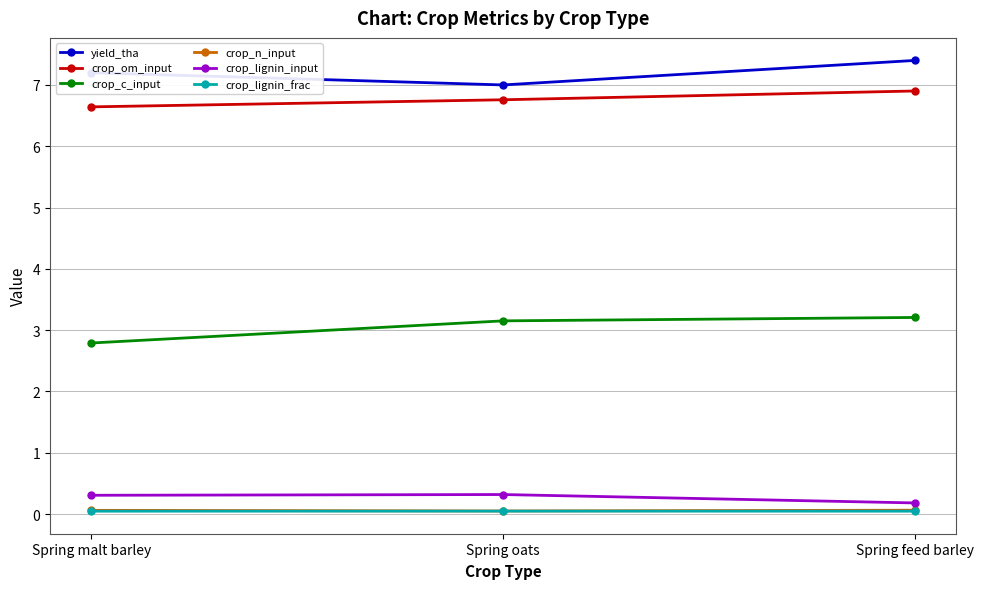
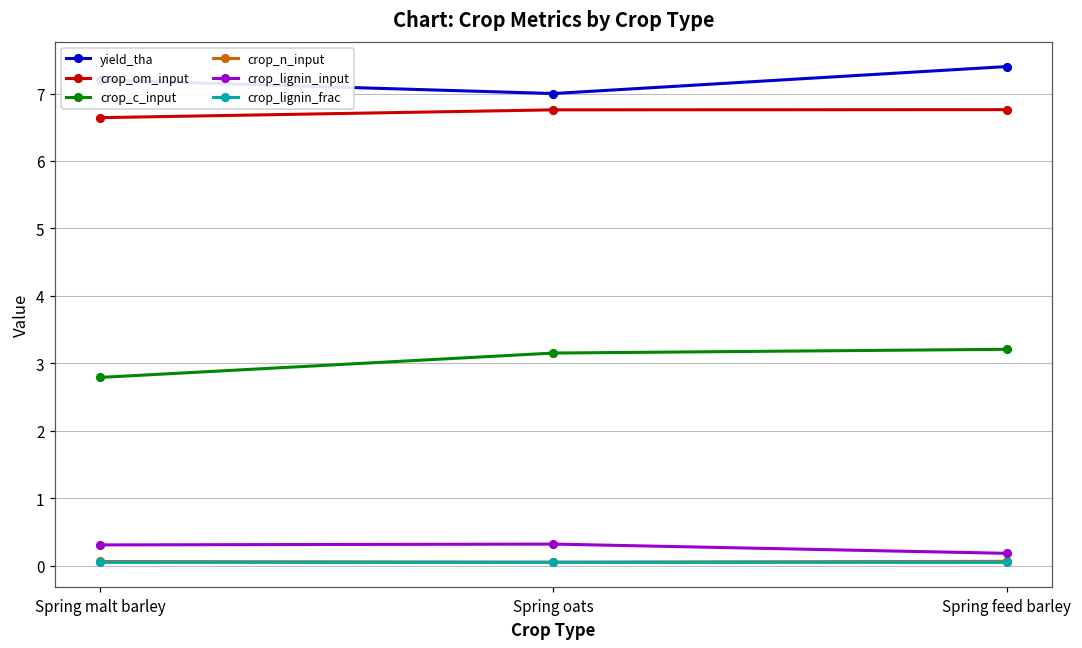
crop_om_input, Spring feed barley: 6.9 -> 6.8
